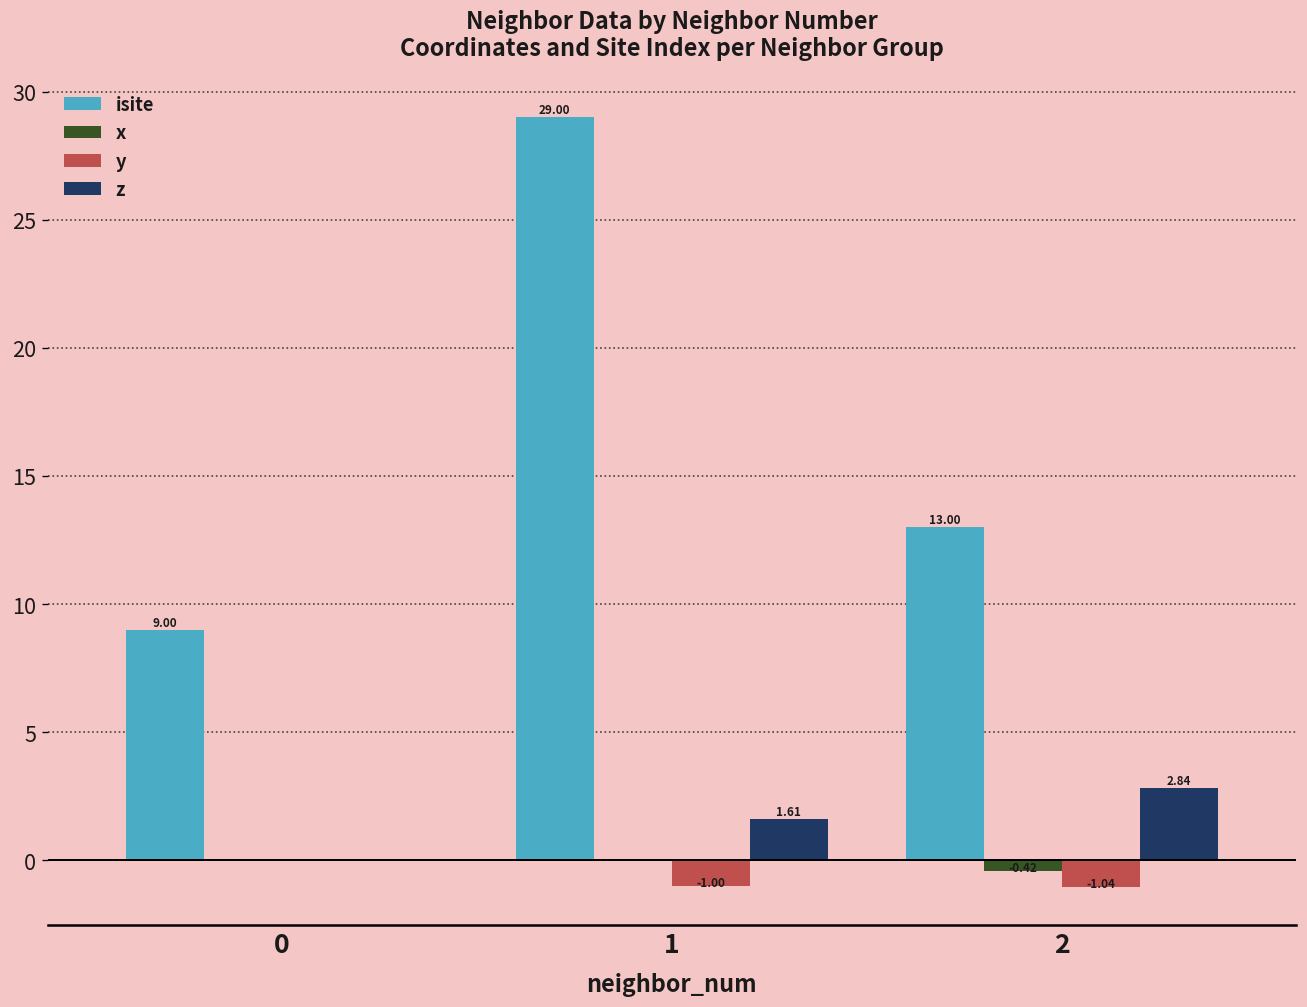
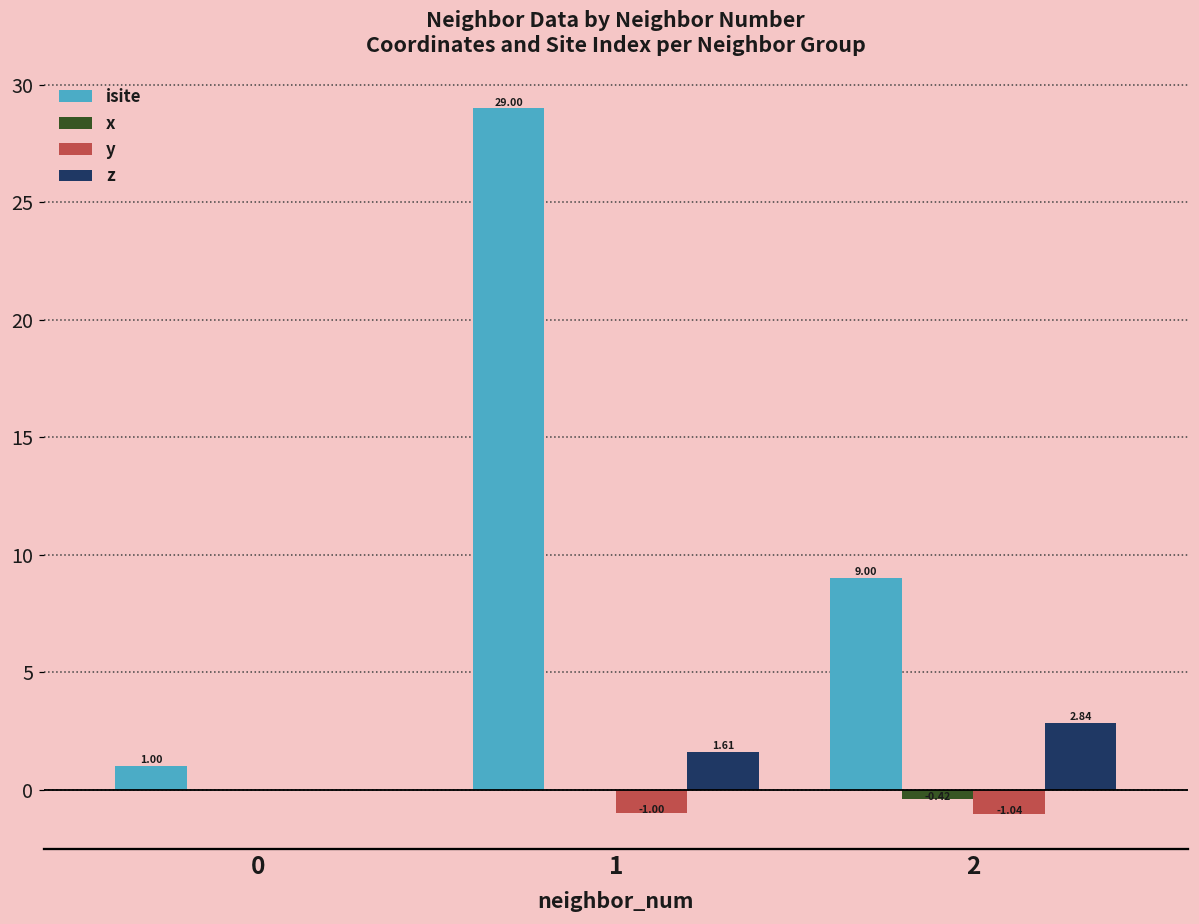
isite, 0: 9.00 -> 1.00
isite, 2: 13.00 -> 9.00
